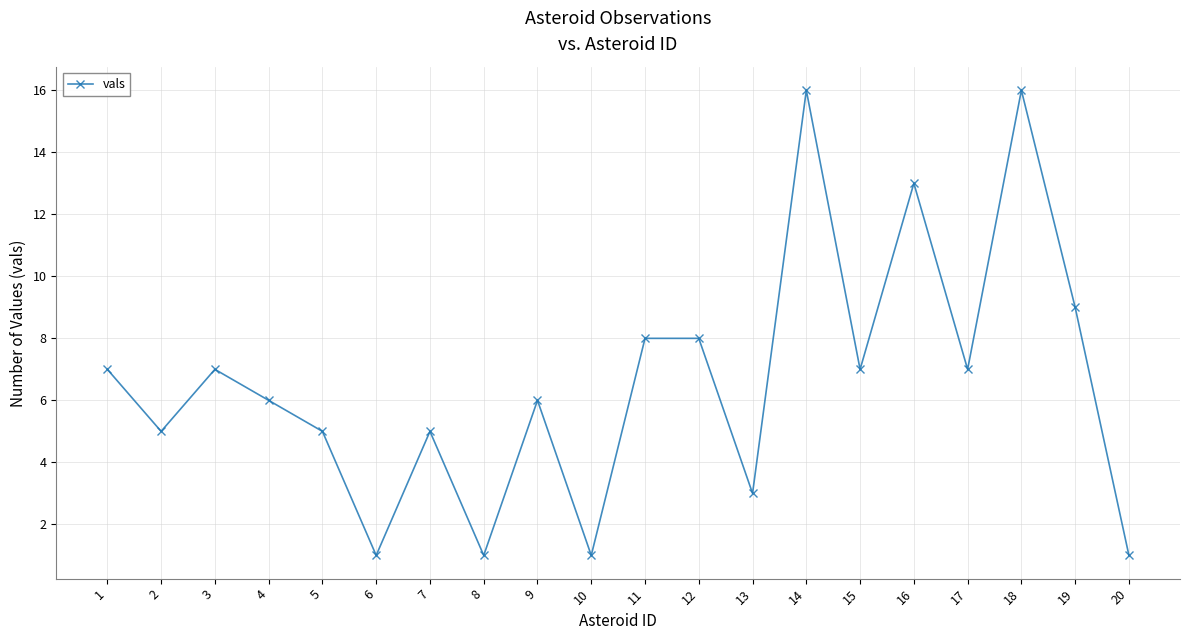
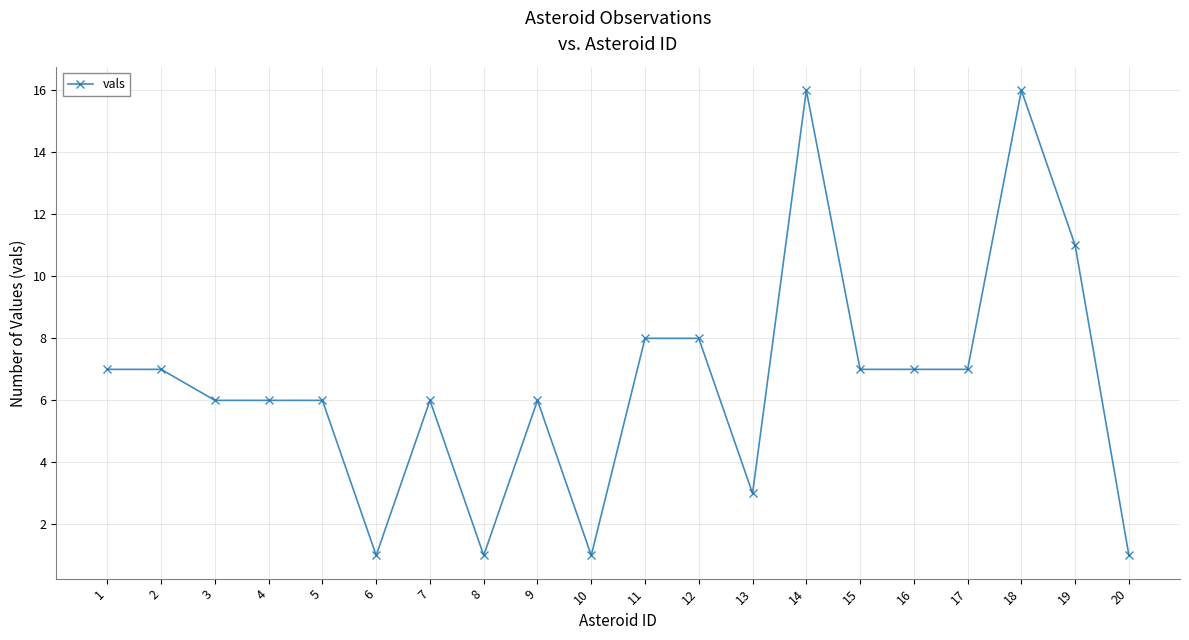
2: 5 -> 7
3: 7 -> 6
5: 5 -> 6
7: 5 -> 6
16: 13 -> 7
19: 9 -> 11
